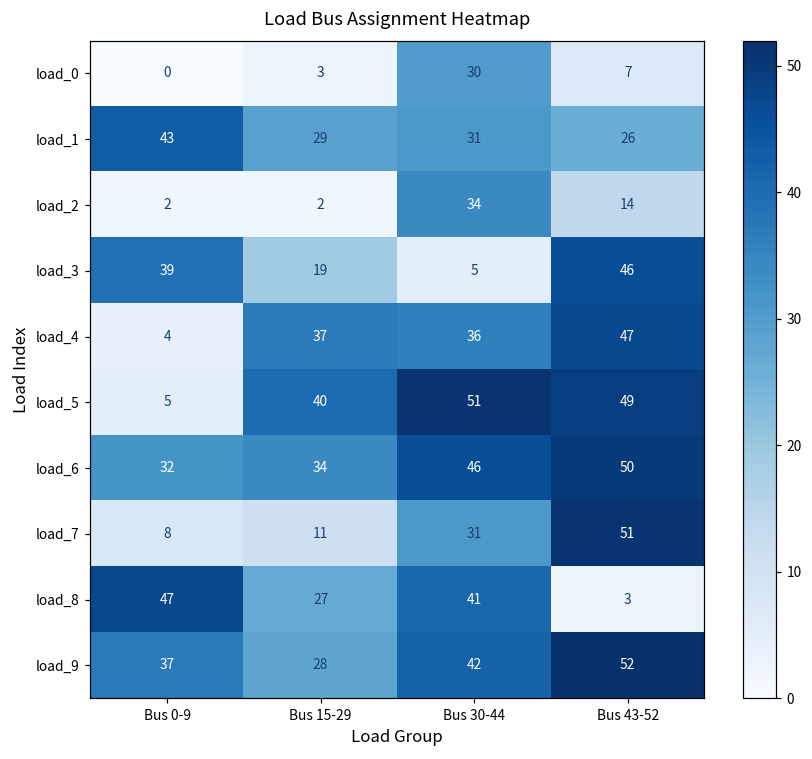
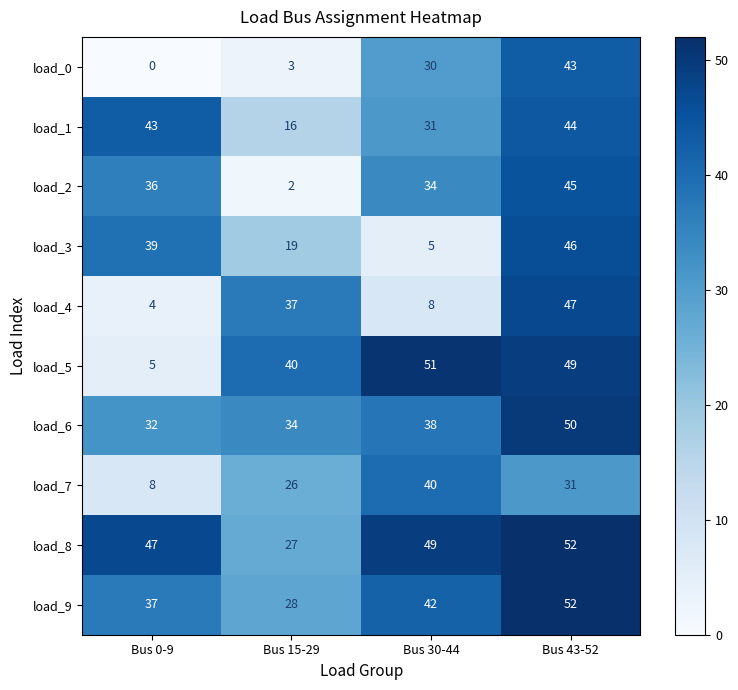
load_0, Bus 43-52: 7 -> 43
load_1, Bus 15-29: 29 -> 16
load_1, Bus 43-52: 26 -> 44
load_2, Bus 0-9: 2 -> 36
load_2, Bus 43-52: 14 -> 45
load_4, Bus 30-44: 36 -> 8
load_6, Bus 30-44: 46 -> 38
load_7, Bus 15-29: 11 -> 26
load_7, Bus 30-44: 31 -> 40
load_7, Bus 43-52: 51 -> 31
load_8, Bus 30-44: 41 -> 49
load_8, Bus 43-52: 3 -> 52
